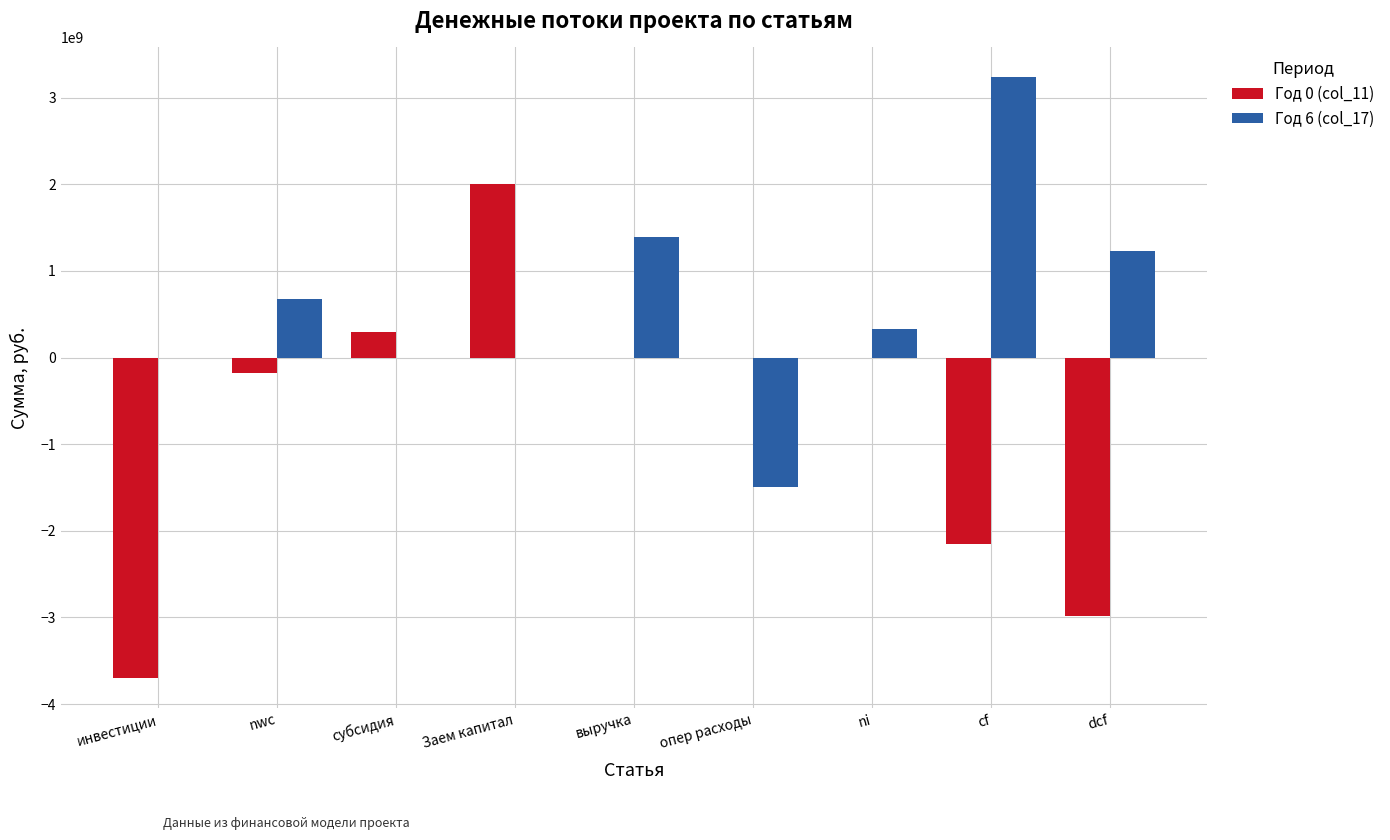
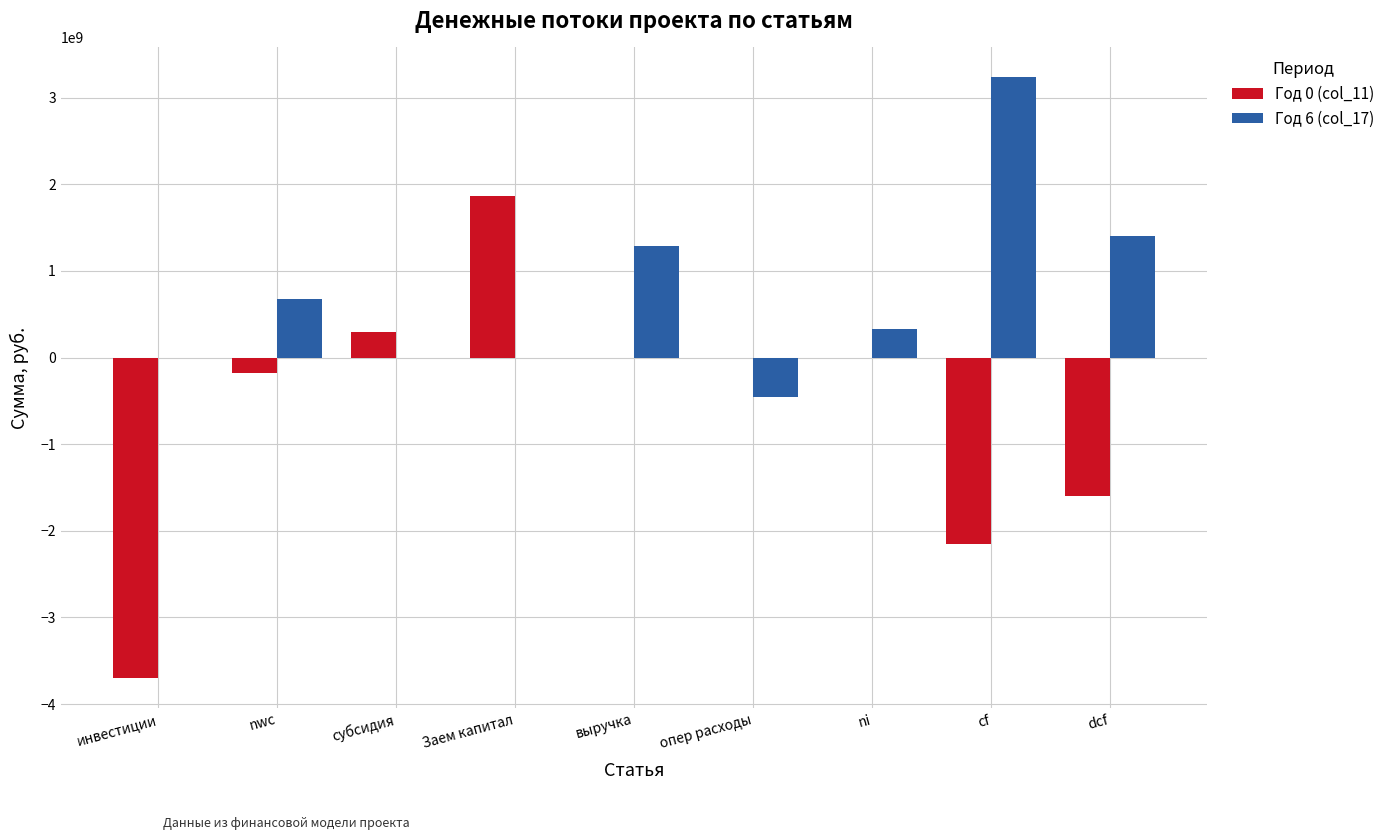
Год 0 (col_11), Заем капитал: 2000000000 -> 1900000000
Год 6 (col_17), выручка: 1400000000 -> 1300000000
Год 6 (col_17), опер расходы: -1500000000 -> -500000000
Год 0 (col_11), dcf: -3000000000 -> -1600000000
Год 6 (col_17), dcf: 1200000000 -> 1400000000
